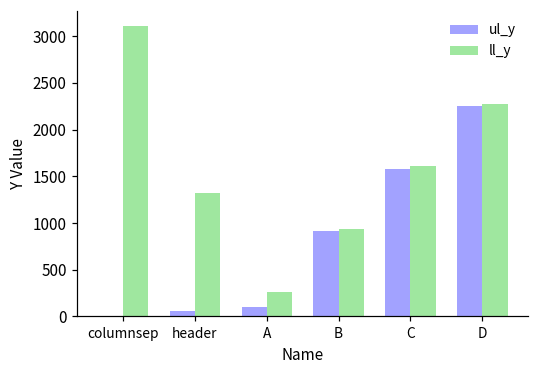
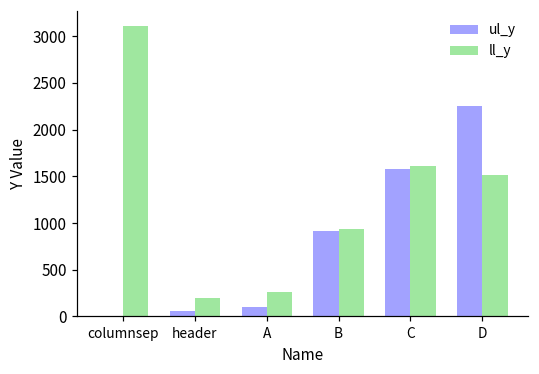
ll_y, header: 1300 -> 200
ll_y, D: 2300 -> 1500
